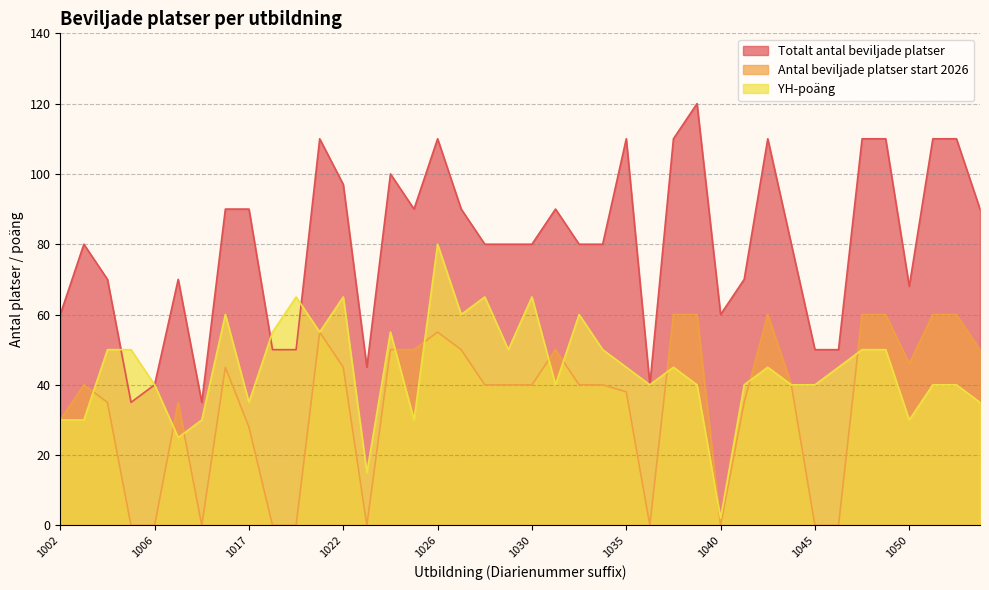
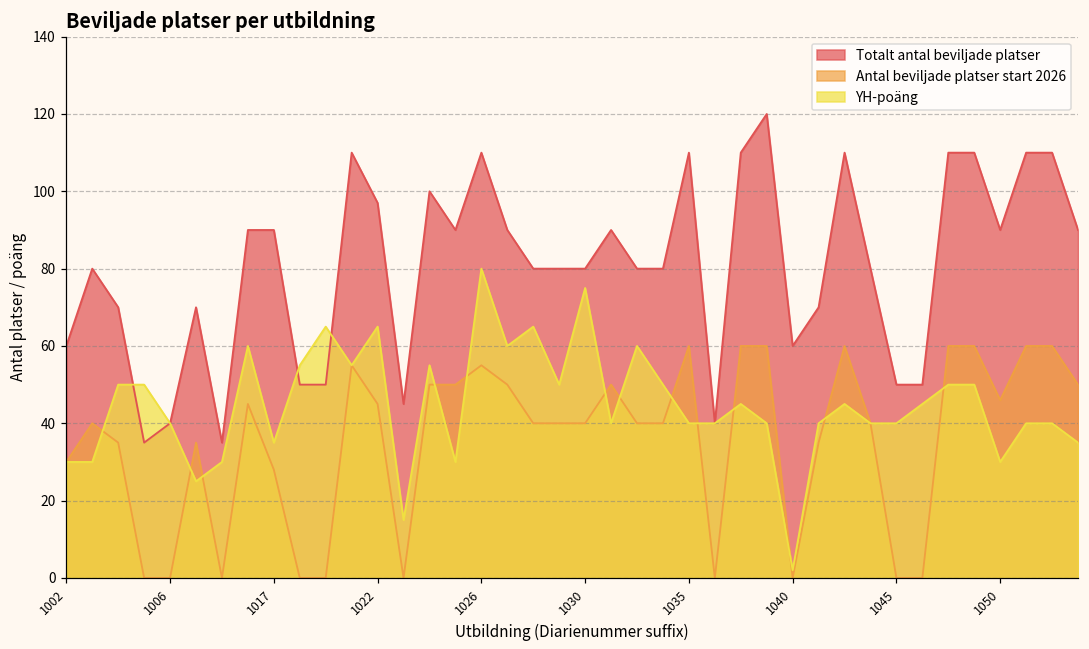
YH-poäng, 1030: 65 -> 75
Antal beviljade platser start 2026, 1035: 38 -> 60
YH-poäng, 1035: 45 -> 40
Totalt antal beviljade platser, 1050: 68 -> 90
